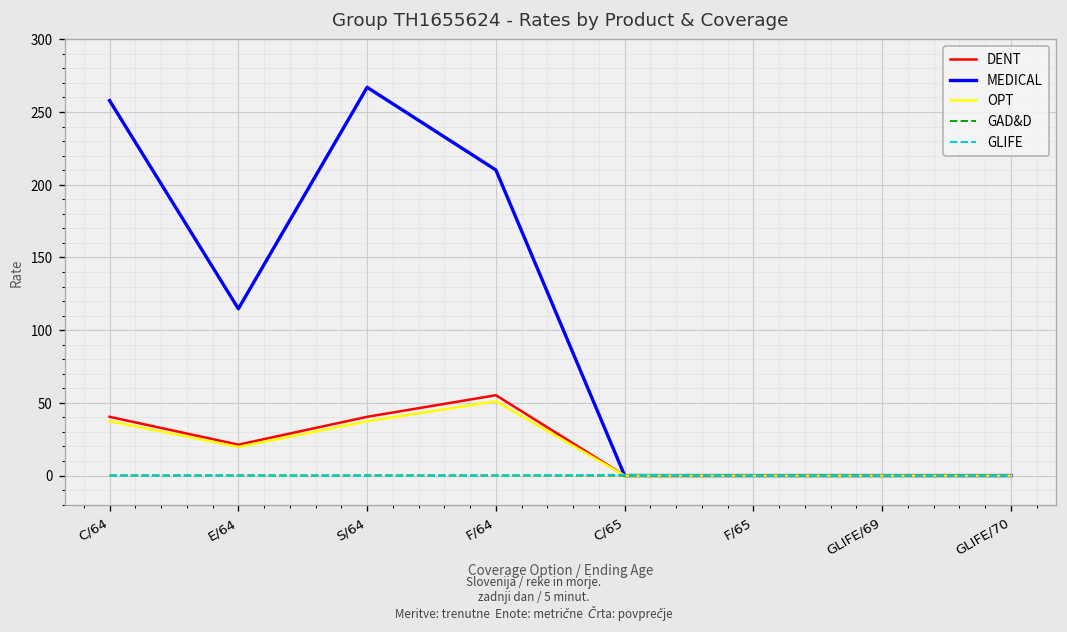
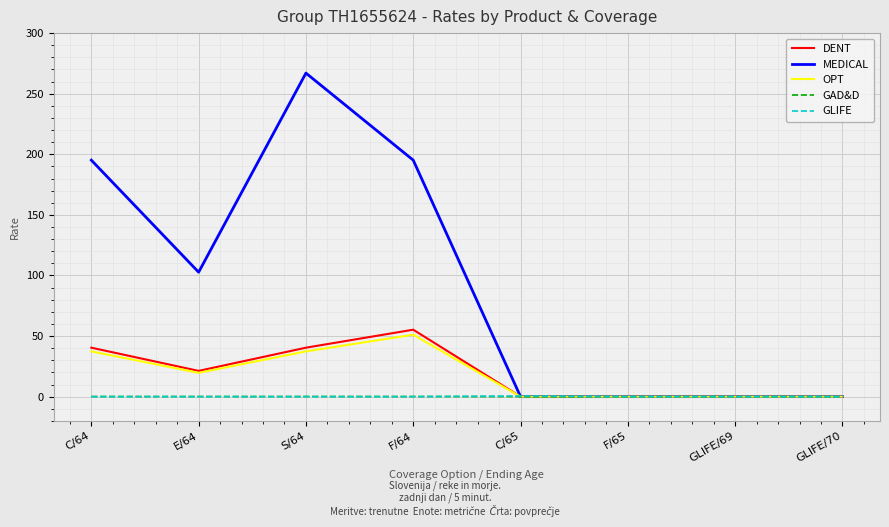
MEDICAL, C/64: 258 -> 195
MEDICAL, E/64: 115 -> 103
MEDICAL, F/64: 210 -> 195
